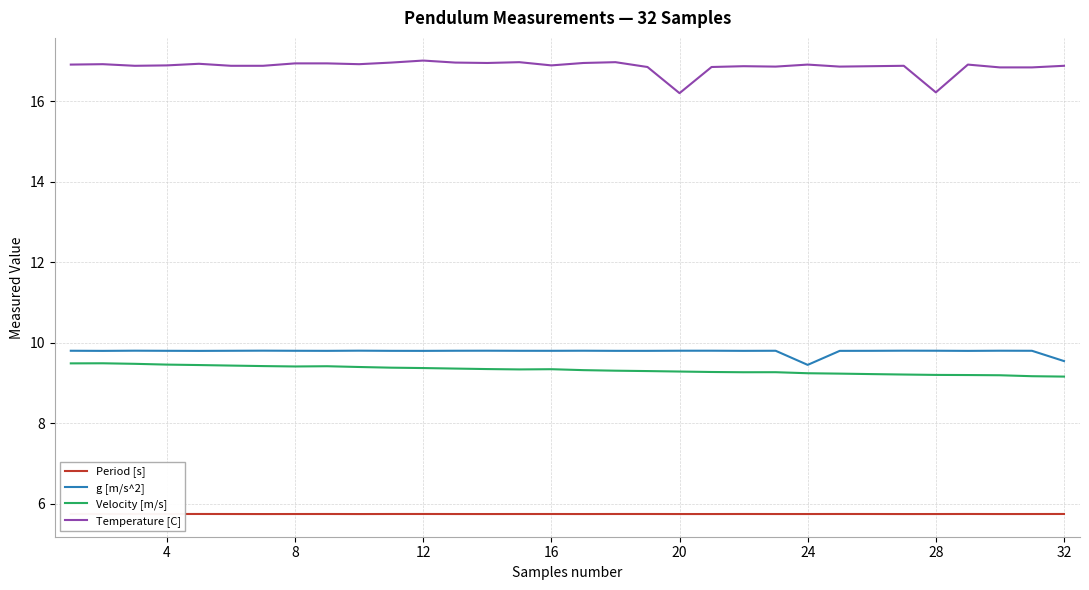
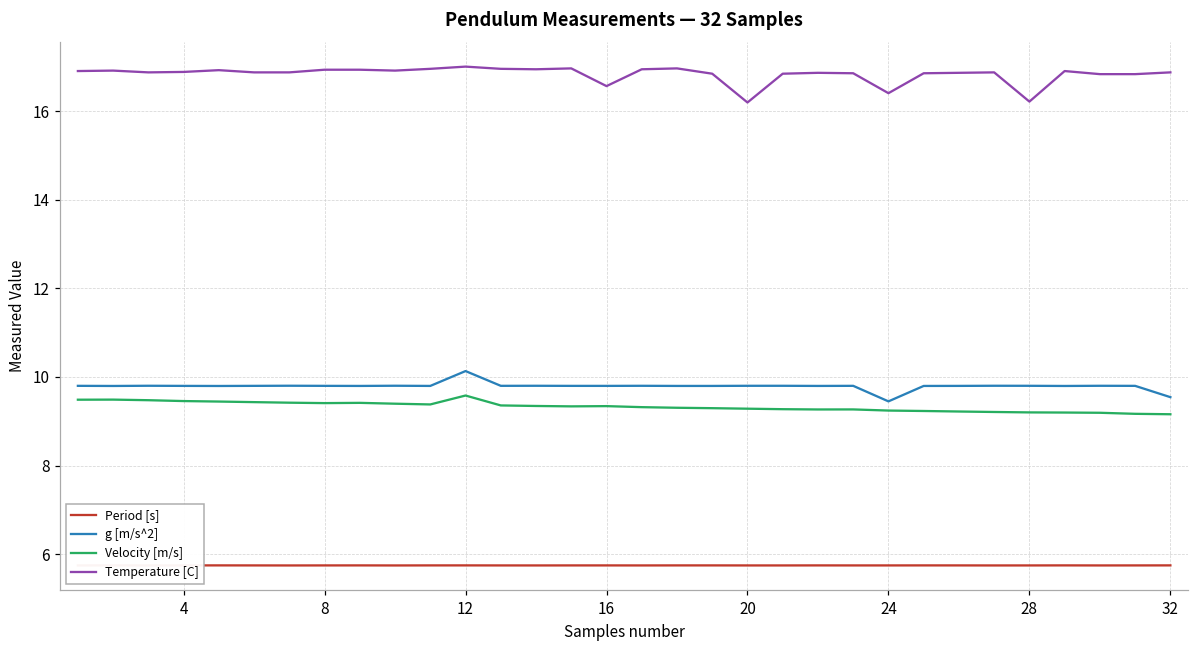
g [m/s^2], 12: 9.8 -> 10.1
Velocity [m/s], 12: 9.4 -> 9.6
Temperature [C], 16: 16.9 -> 16.6
Temperature [C], 24: 16.9 -> 16.4
